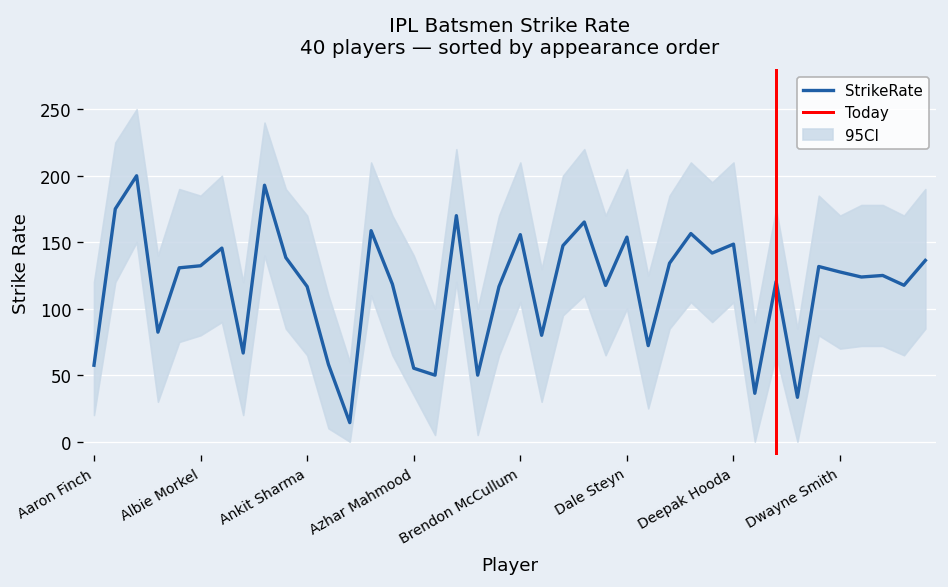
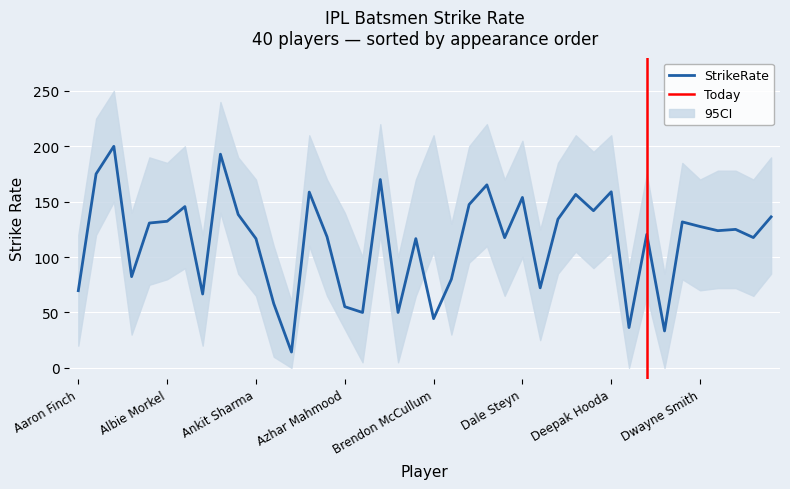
StrikeRate, Aaron Finch: 57 -> 70
StrikeRate, Brendon McCullum: 156 -> 44
StrikeRate, Deepak Hooda: 149 -> 159
